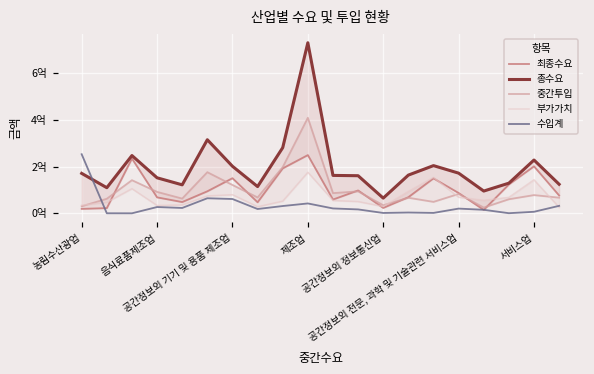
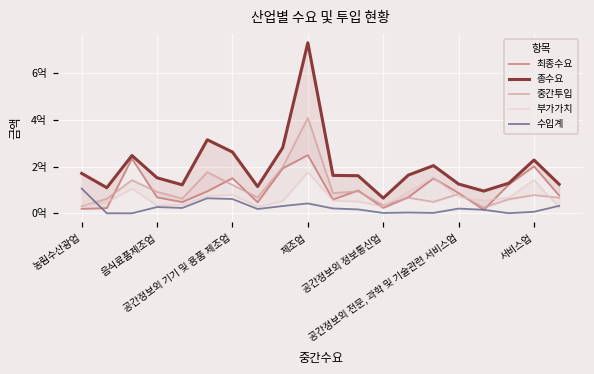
수입계, 농림수산광업: 2.5억 -> 1.1억
총수요, 공간정보외 기기 및 용품 제조업: 2.0억 -> 2.6억
총수요, 공간정보외 전문, 과학 및 기술관련 서비스업: 1.7억 -> 1.3억
